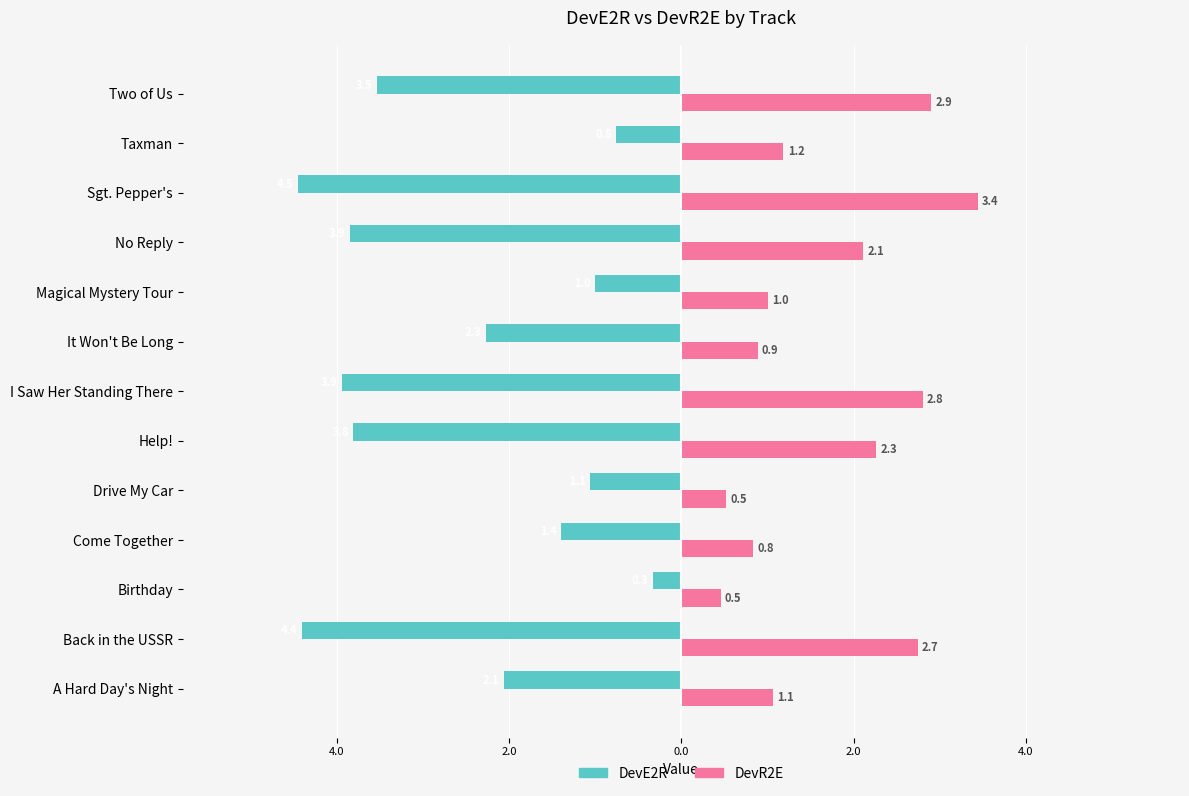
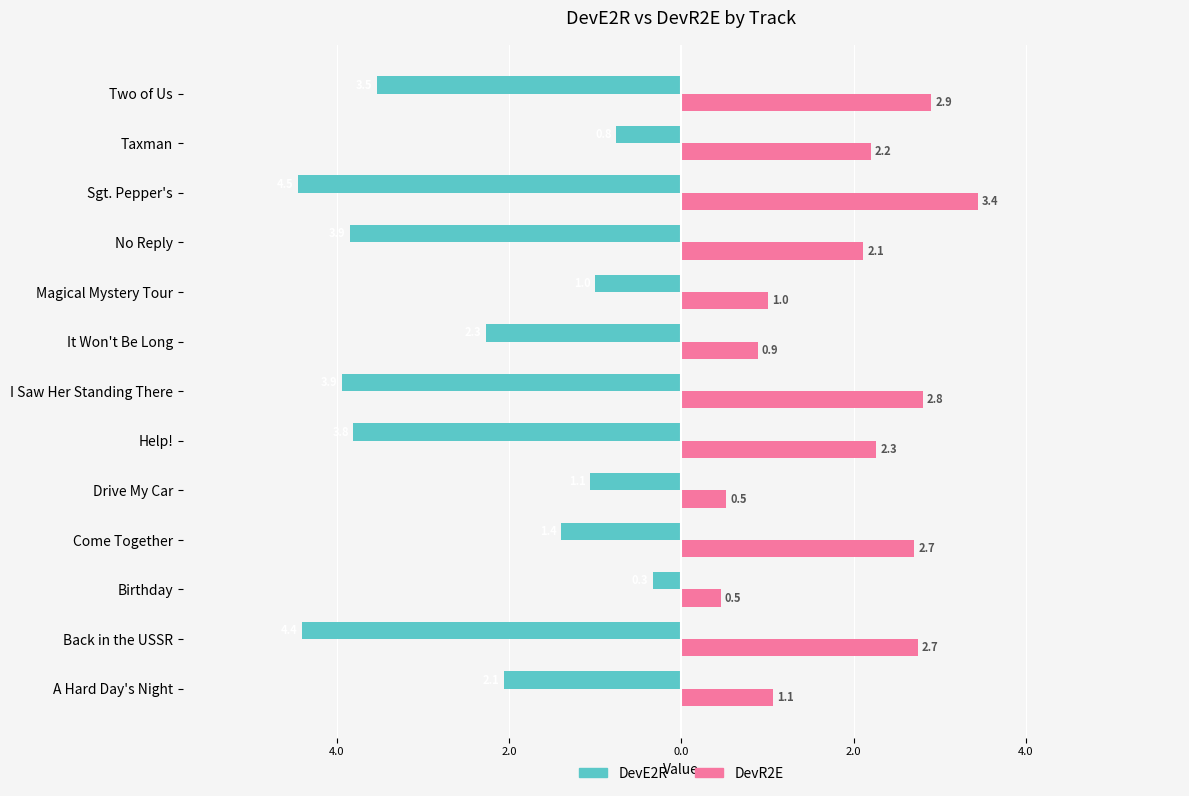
DevR2E, Taxman: 1.2 -> 2.2
DevR2E, Come Together: 0.8 -> 2.7
